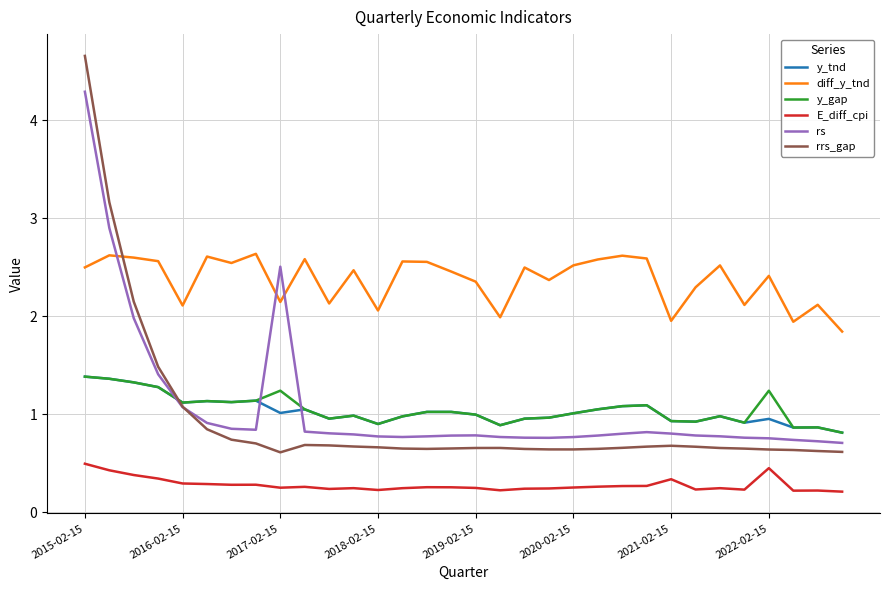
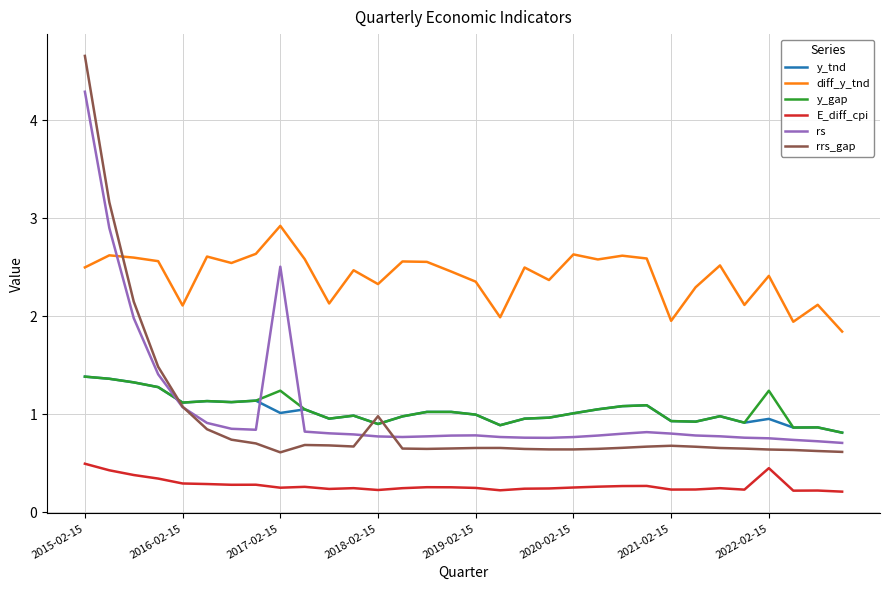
diff_y_tnd, 2017-02-15: 2.1 -> 2.9
diff_y_tnd, 2018-02-15: 2.1 -> 2.3
rrs_gap, 2018-02-15: 0.7 -> 1.0
diff_y_tnd, 2020-02-15: 2.5 -> 2.6
E_diff_cpi, 2021-02-15: 0.3 -> 0.2
